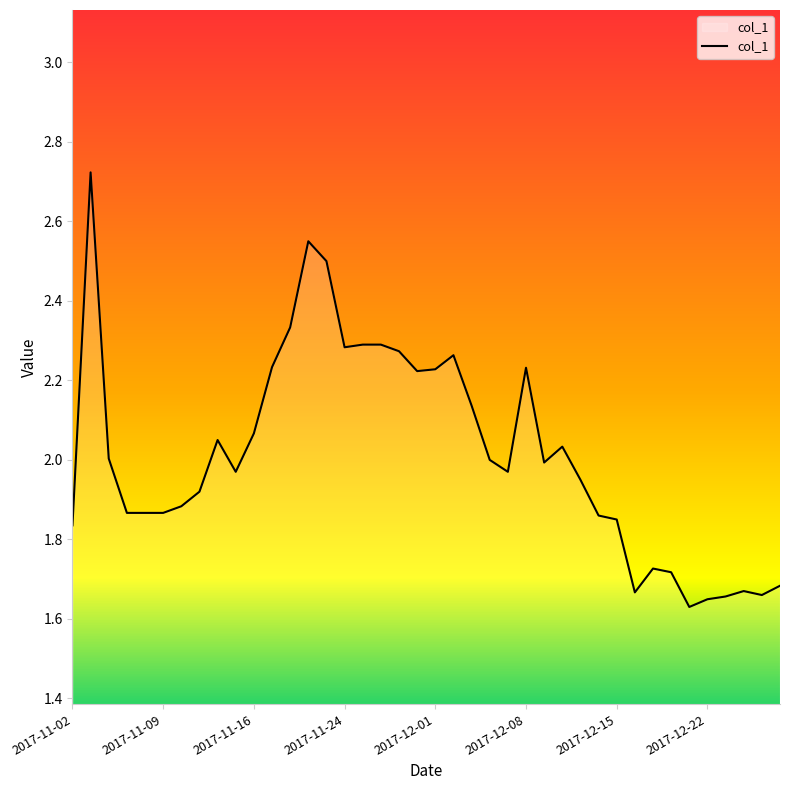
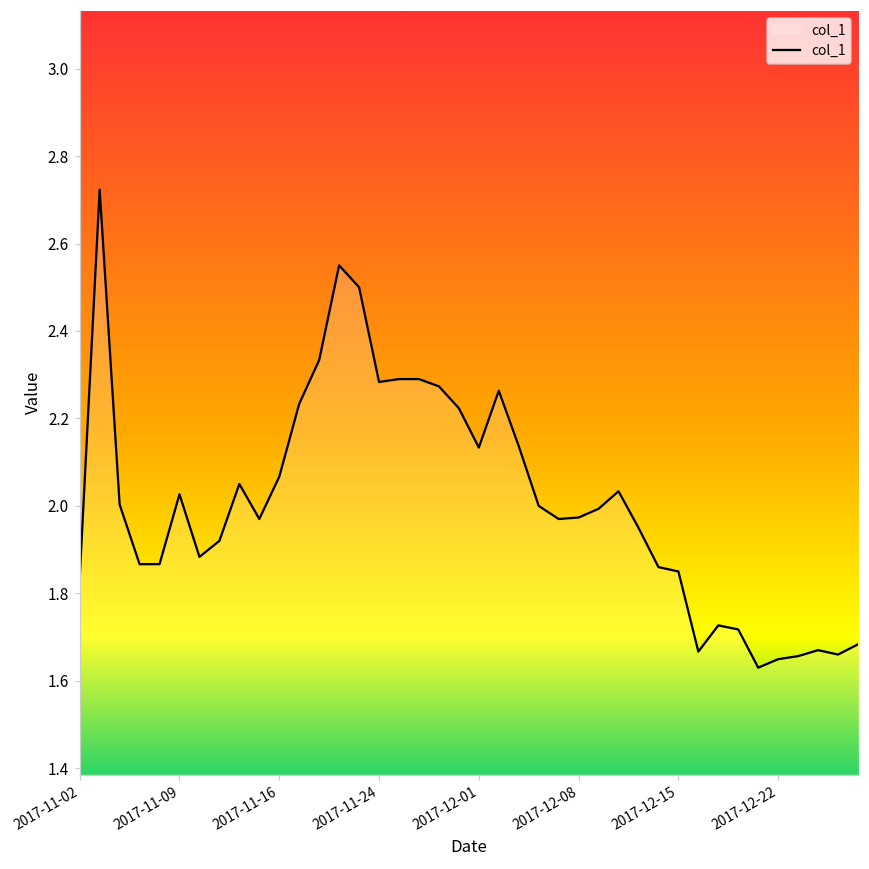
2017-11-09: 1.87 -> 2.03
2017-12-01: 2.23 -> 2.13
2017-12-08: 2.23 -> 1.97
